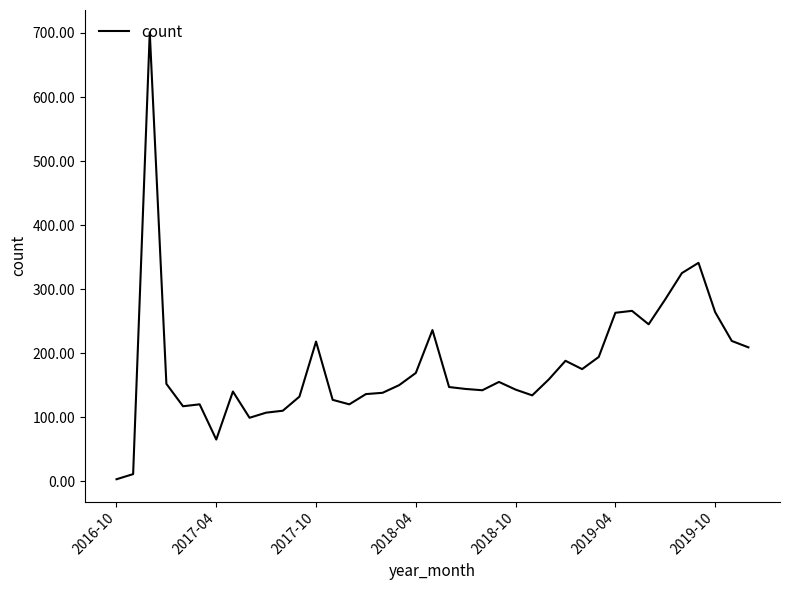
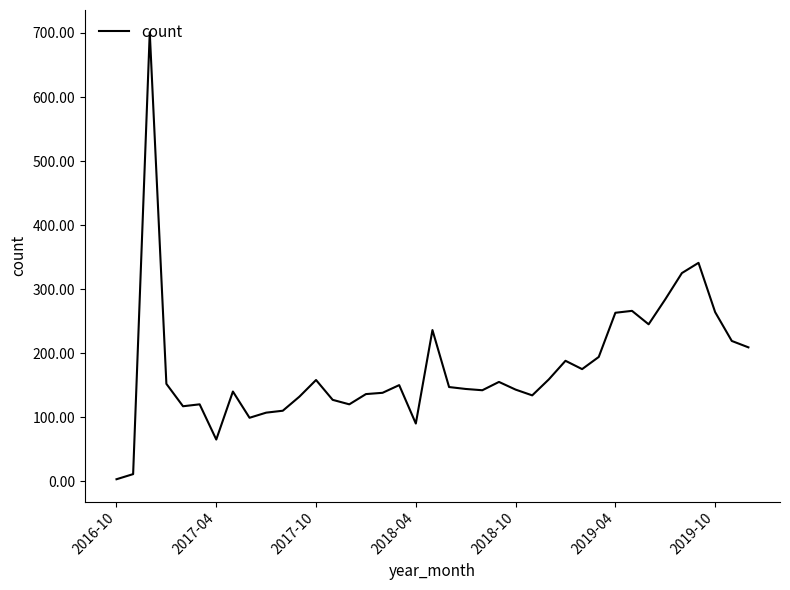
2017-10: 220 -> 160
2018-04: 170 -> 90
